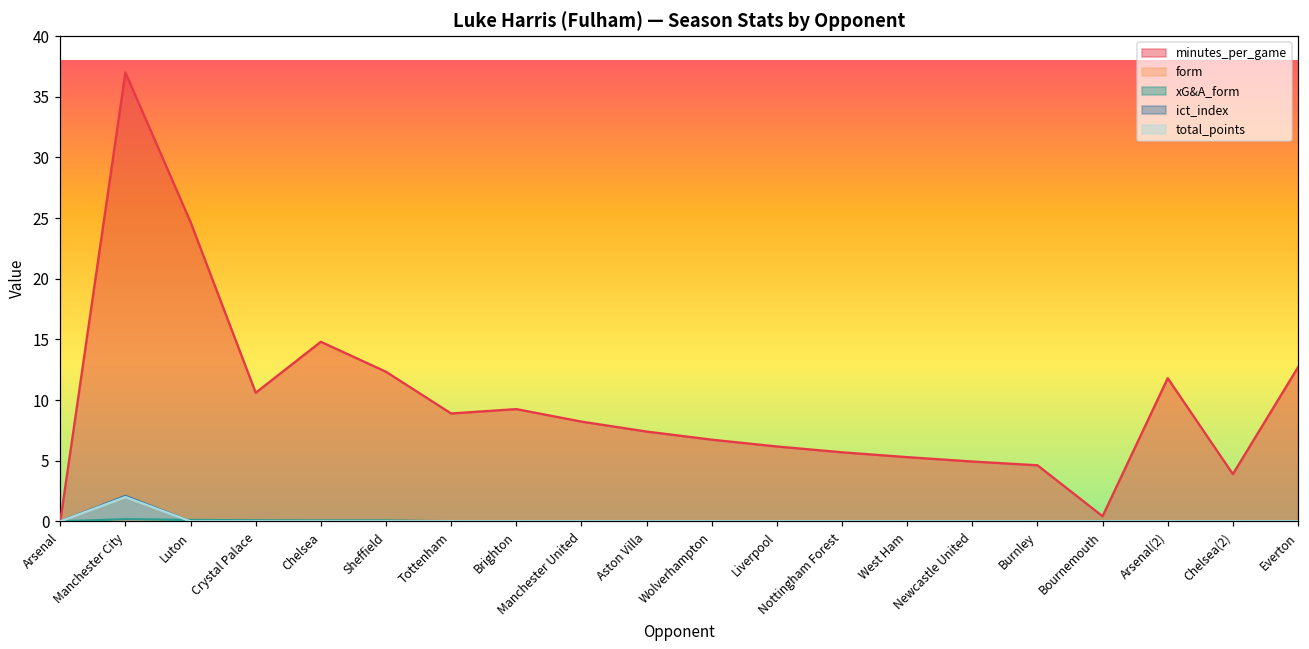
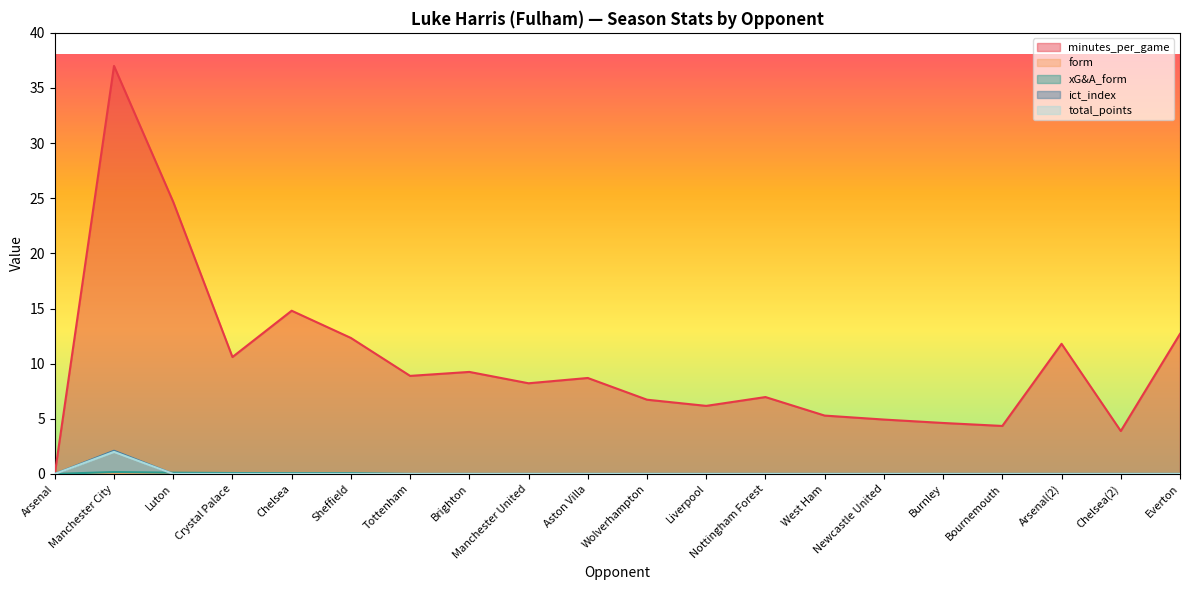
minutes_per_game, Aston Villa: 7.4 -> 8.7
minutes_per_game, Nottingham Forest: 5.7 -> 7.0
minutes_per_game, Bournemouth: 0.4 -> 4.4
